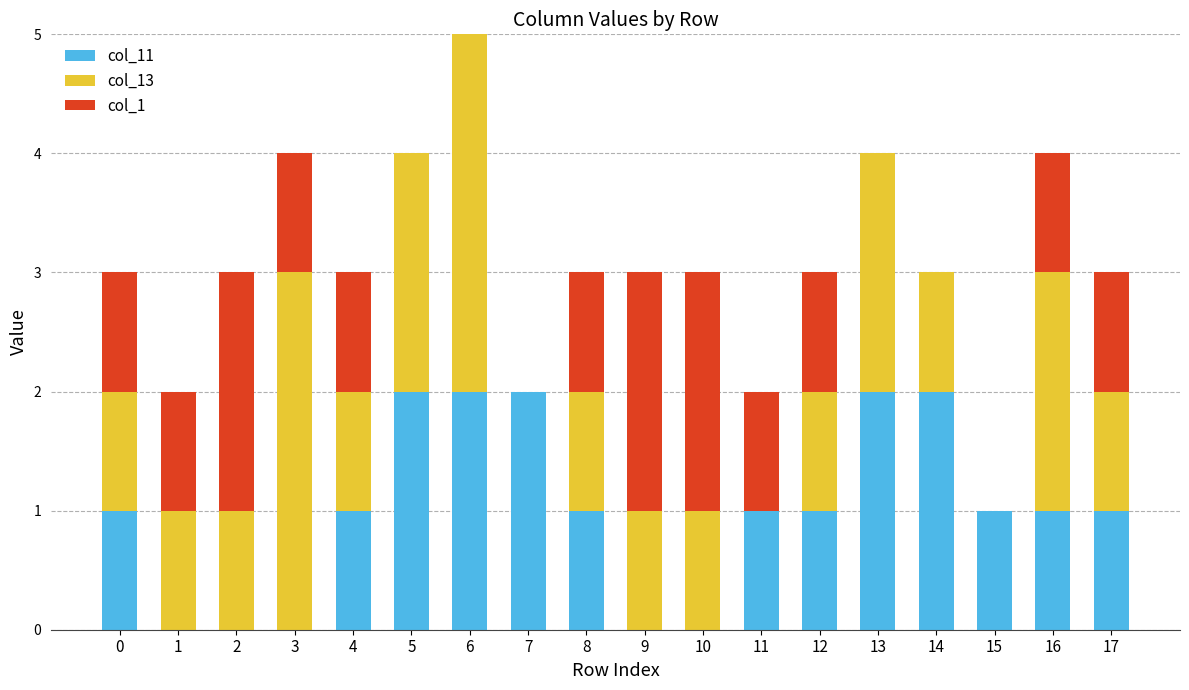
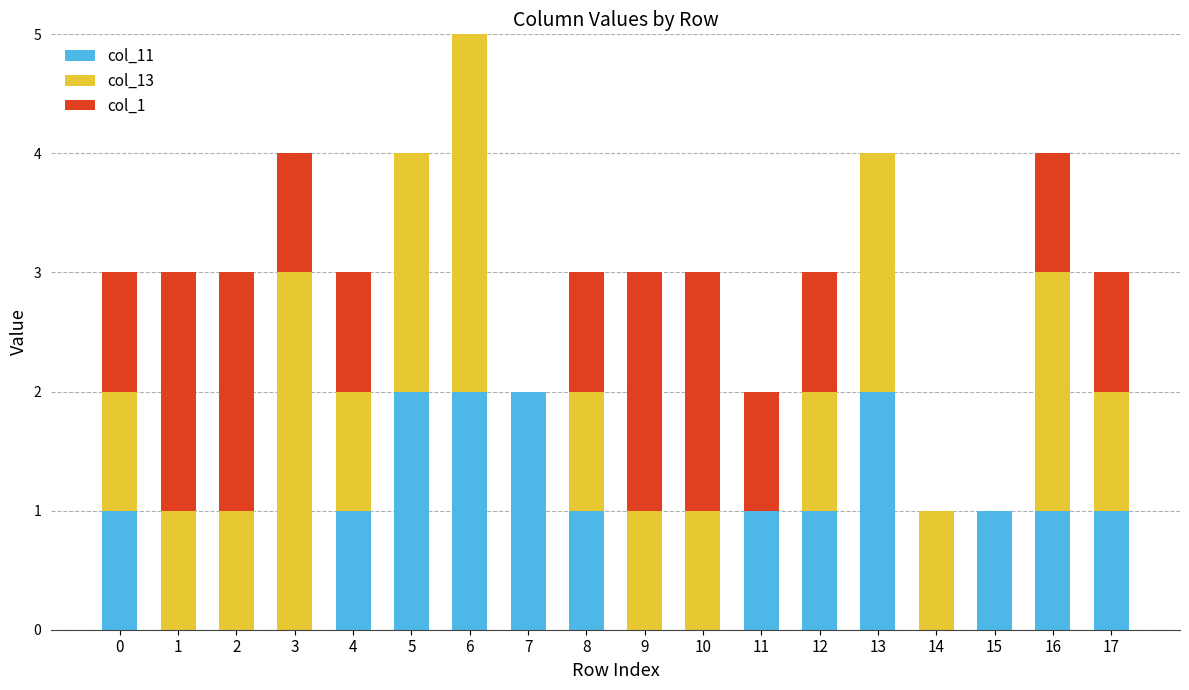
col_1, 1: 1 -> 2
col_11, 14: 2 -> 0
